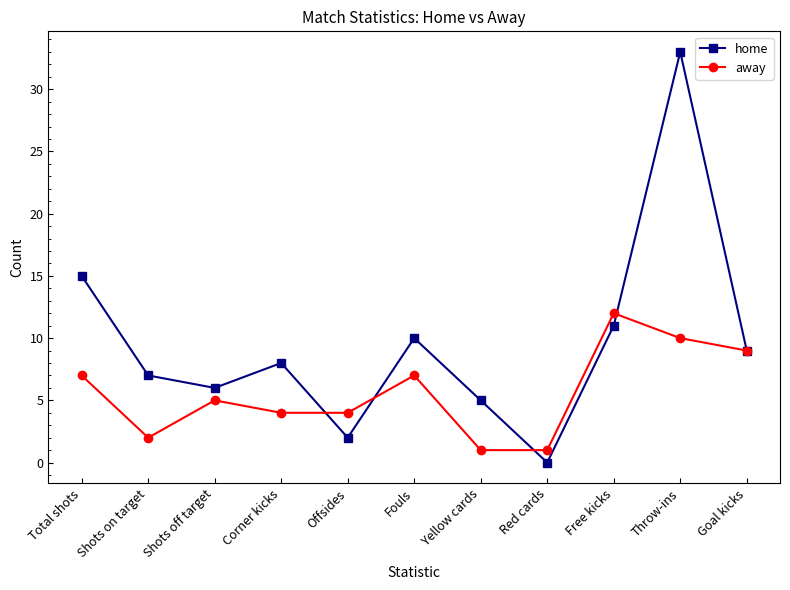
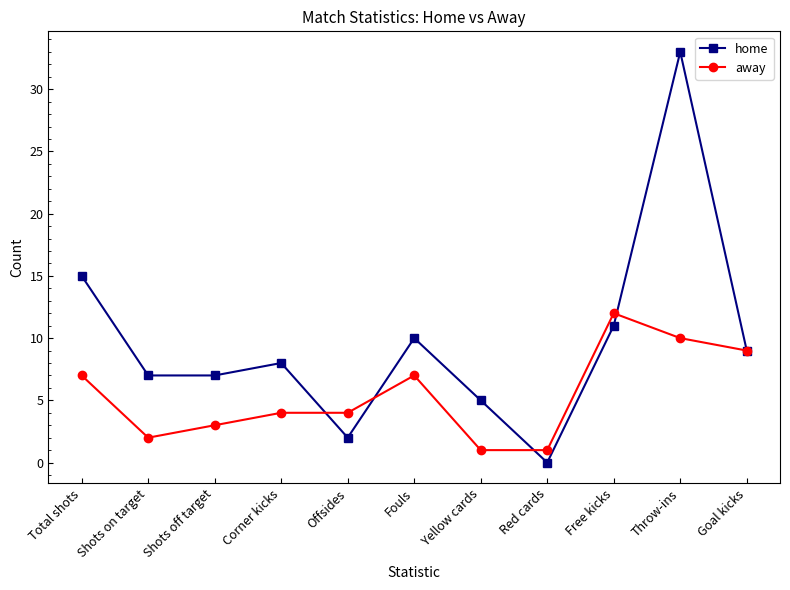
home, Shots off target: 6 -> 7
away, Shots off target: 5 -> 3
